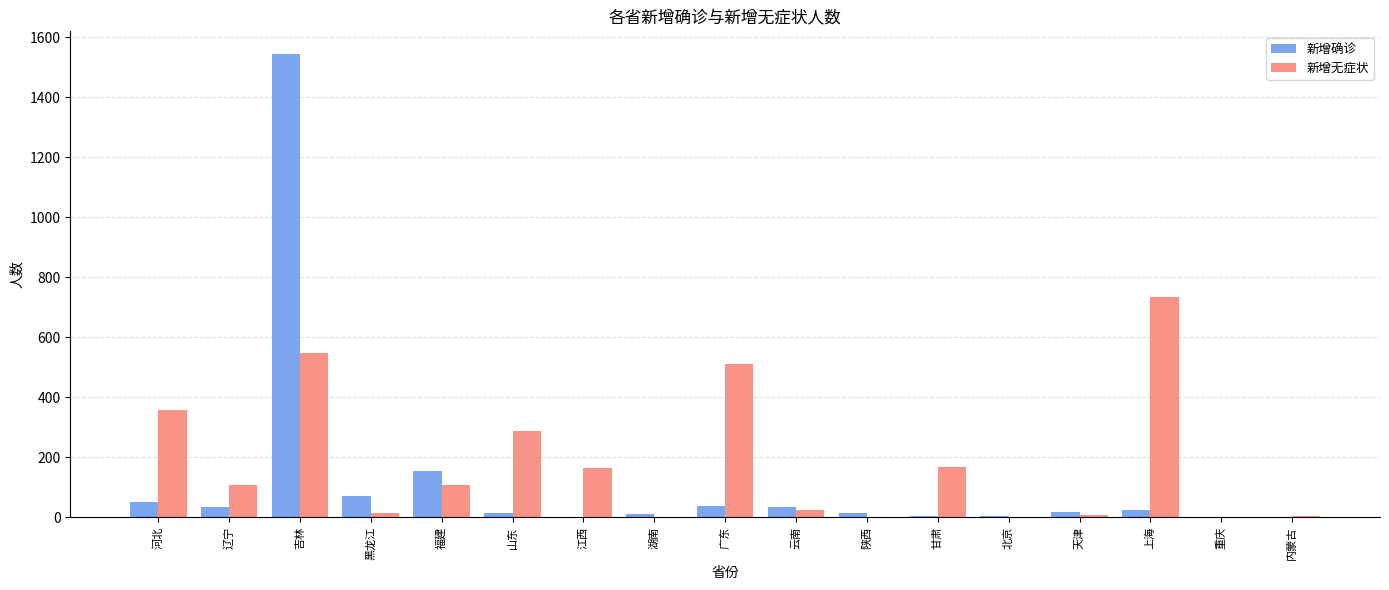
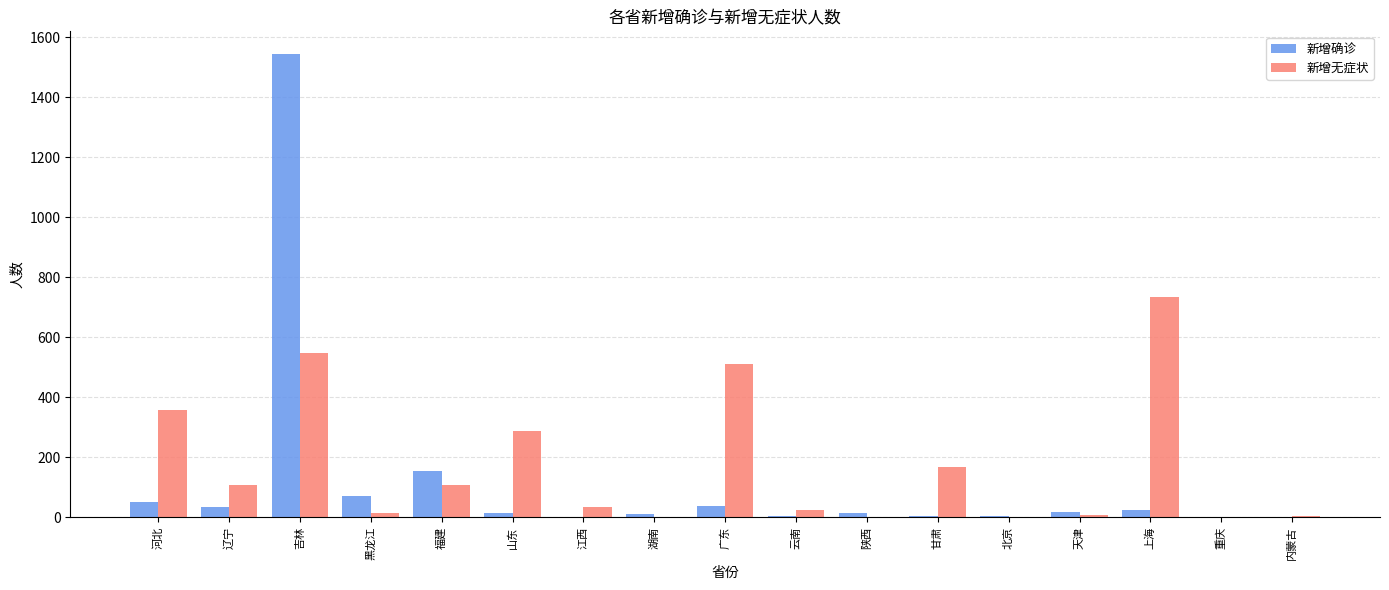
新增无症状, 江西: 170 -> 30
新增确诊, 云南: 30 -> 0
